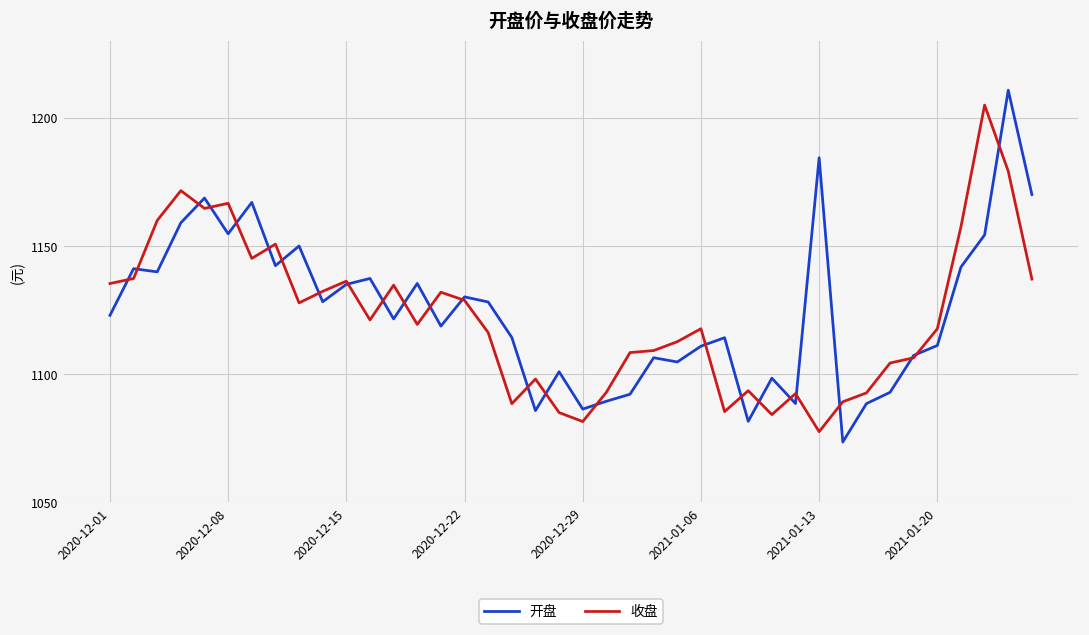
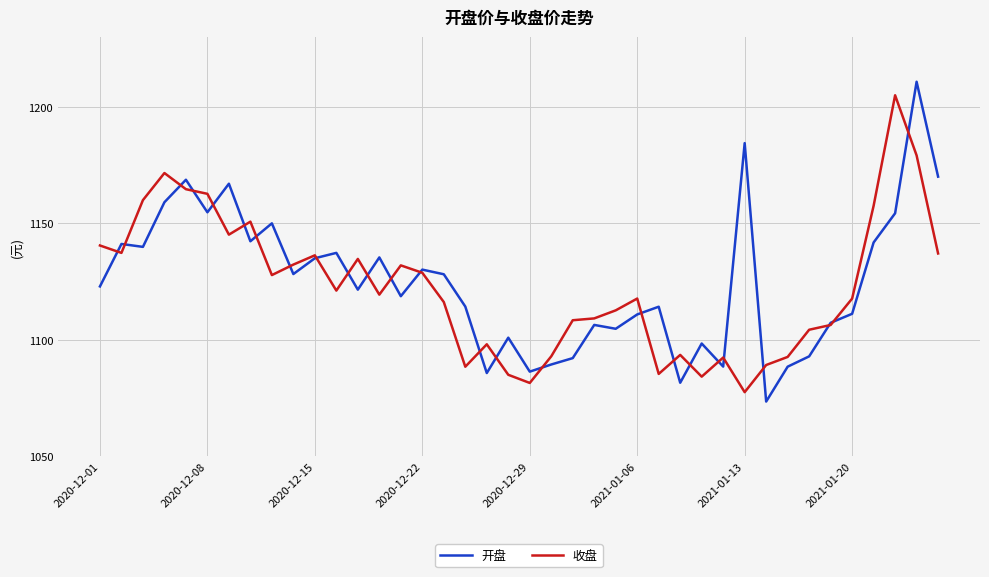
收盘, 2020-12-01: 1135 -> 1140
收盘, 2020-12-08: 1167 -> 1163
